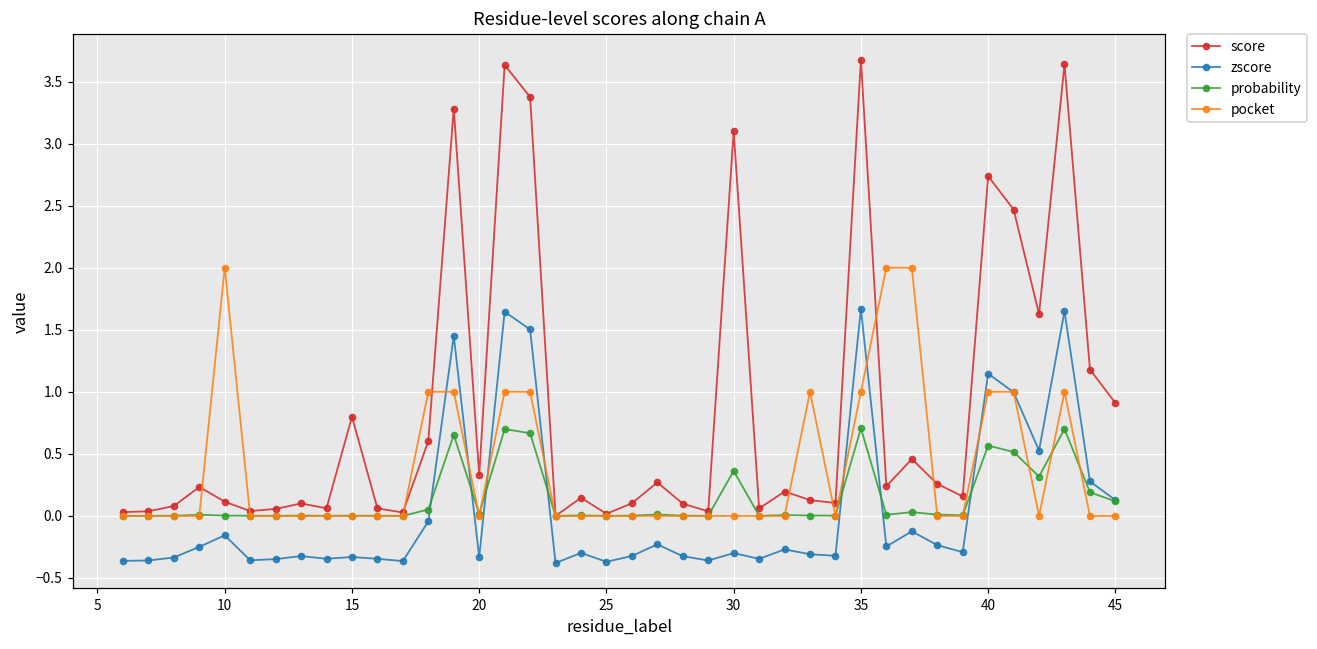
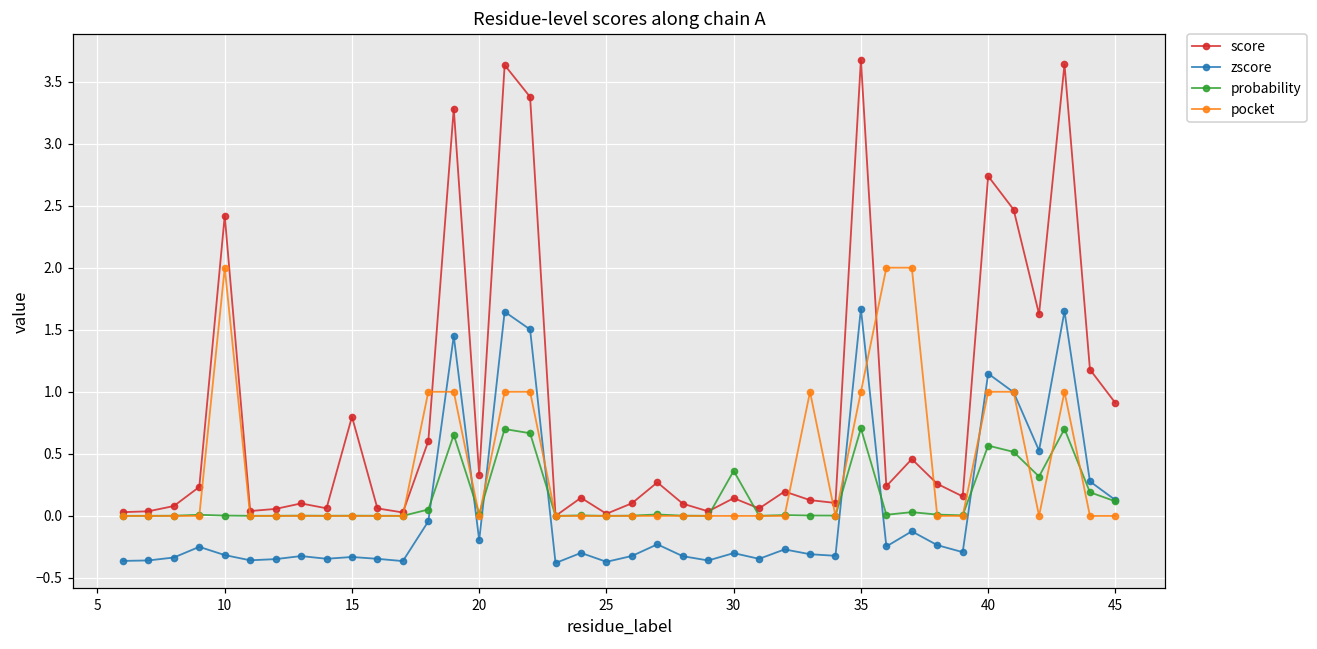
score, 10: 0.11 -> 2.42
zscore, 10: -0.16 -> -0.32
zscore, 20: -0.33 -> -0.20
score, 30: 3.10 -> 0.14
